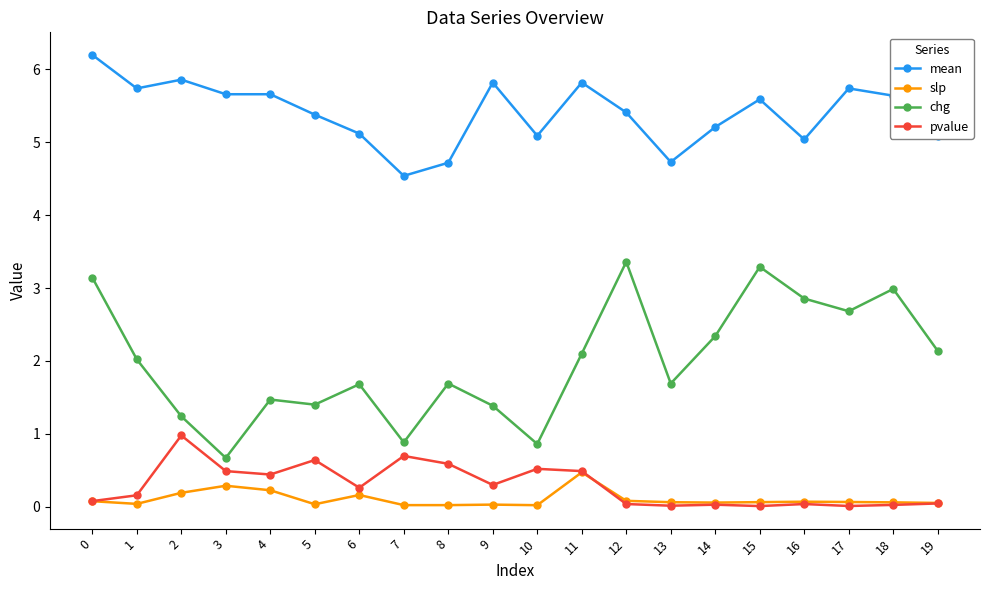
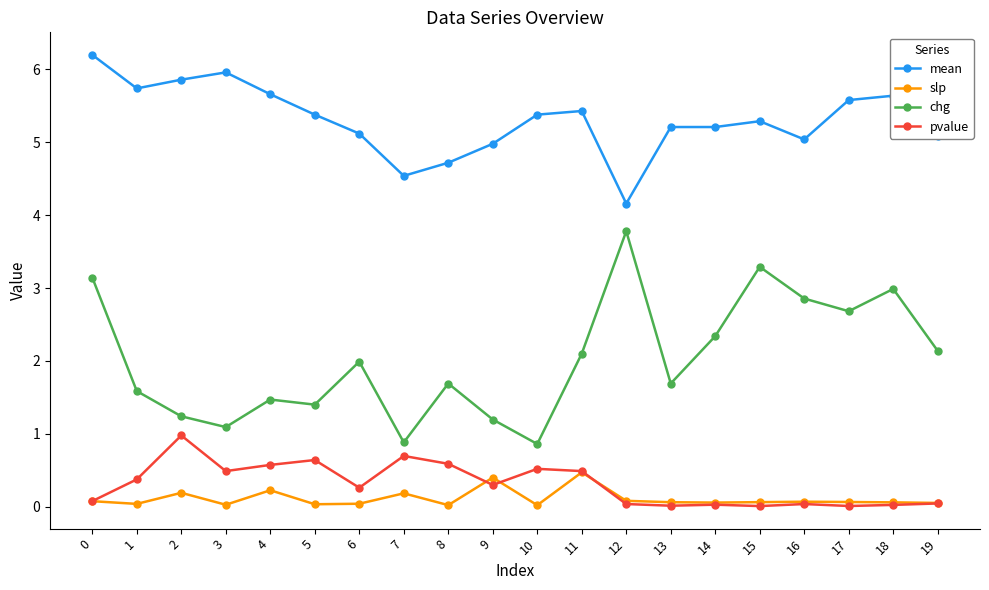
chg, 1: 2.0 -> 1.6
pvalue, 1: 0.2 -> 0.4
mean, 3: 5.7 -> 6.0
slp, 3: 0.3 -> 0.0
chg, 3: 0.7 -> 1.1
pvalue, 4: 0.4 -> 0.6
slp, 6: 0.2 -> 0.0
chg, 6: 1.7 -> 2.0
slp, 7: 0.0 -> 0.2
mean, 9: 5.8 -> 5.0
slp, 9: 0.0 -> 0.4
chg, 9: 1.4 -> 1.2
mean, 10: 5.1 -> 5.4
mean, 11: 5.8 -> 5.4
mean, 12: 5.4 -> 4.2
chg, 12: 3.4 -> 3.8
mean, 13: 4.7 -> 5.2
mean, 15: 5.6 -> 5.3
mean, 17: 5.7 -> 5.6
